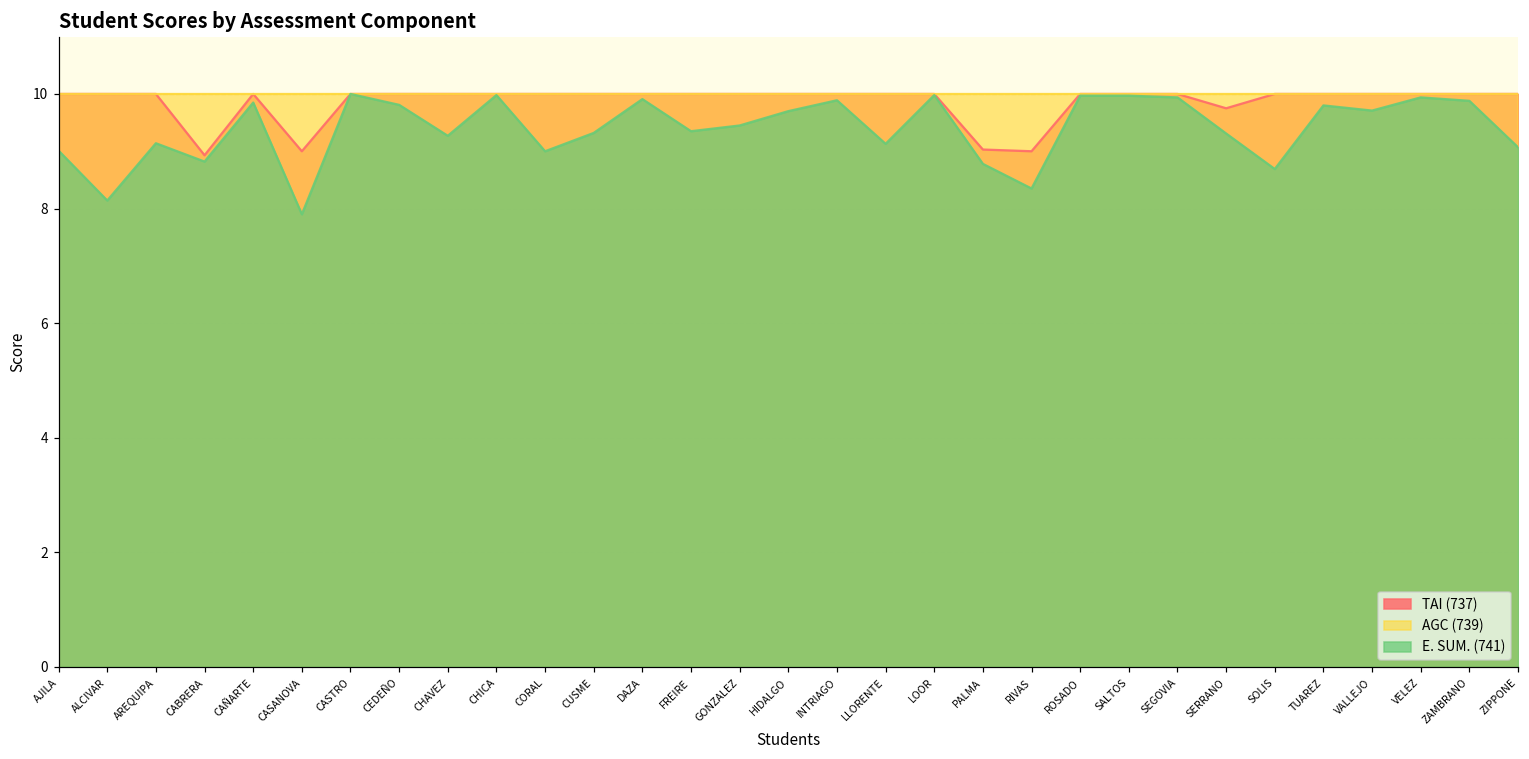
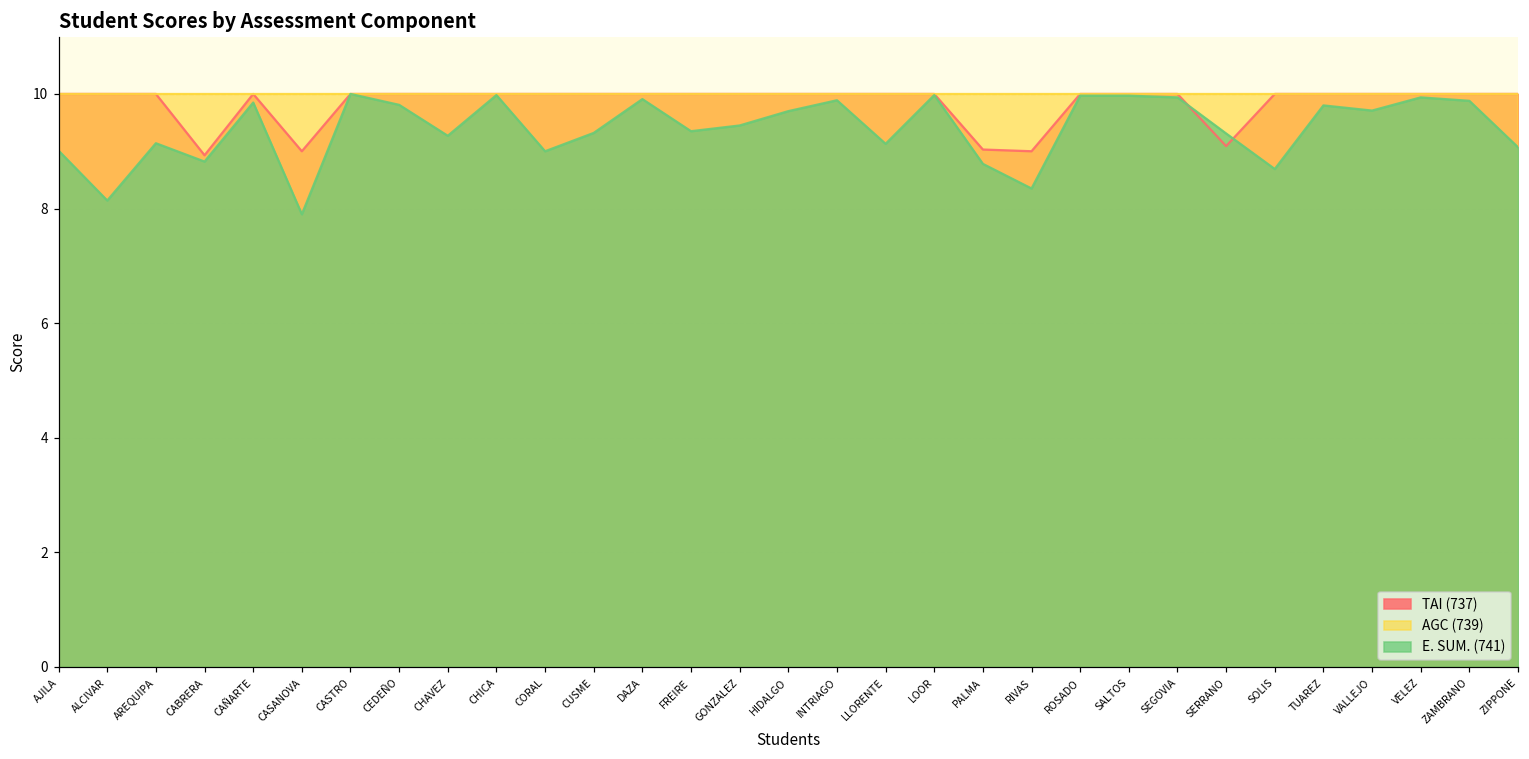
TAI (737), SERRANO: 9.8 -> 9.1
